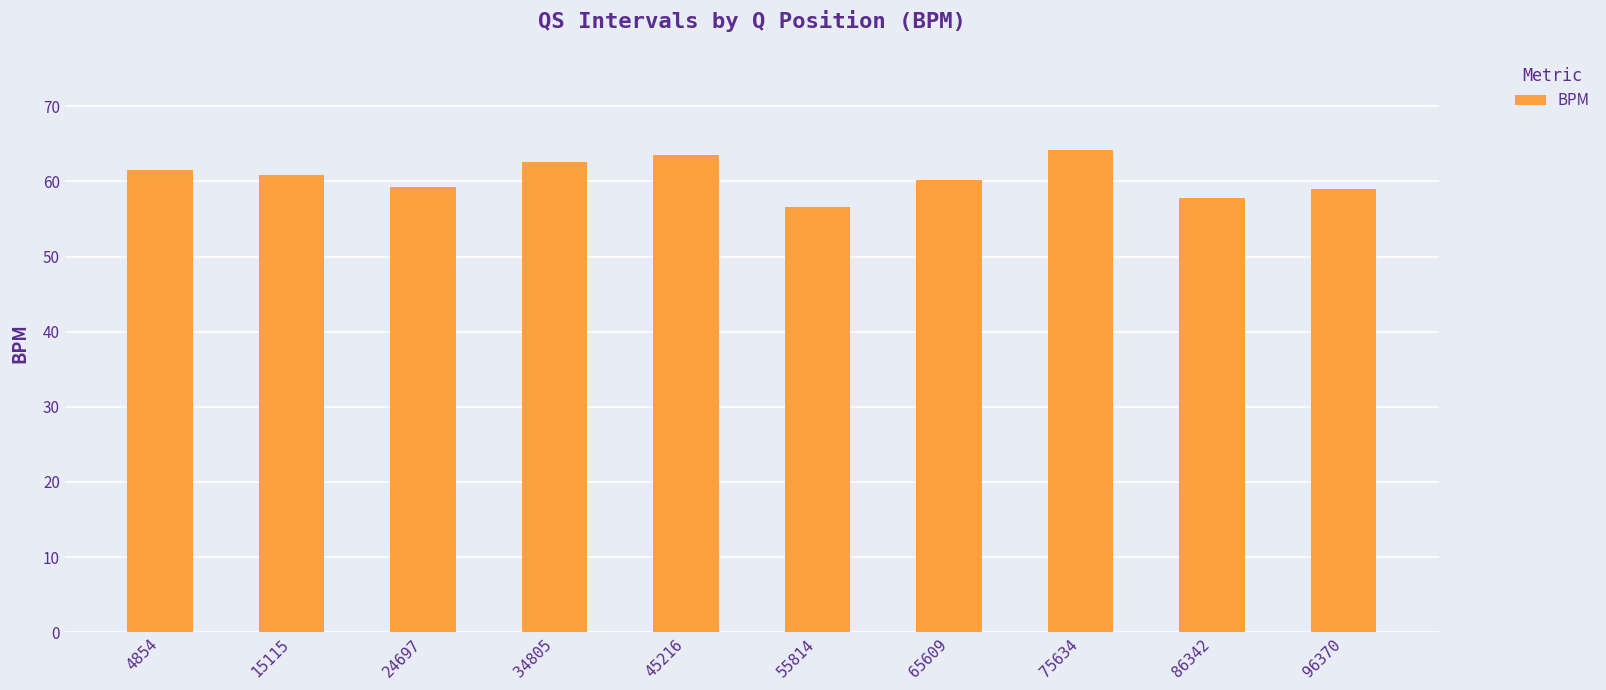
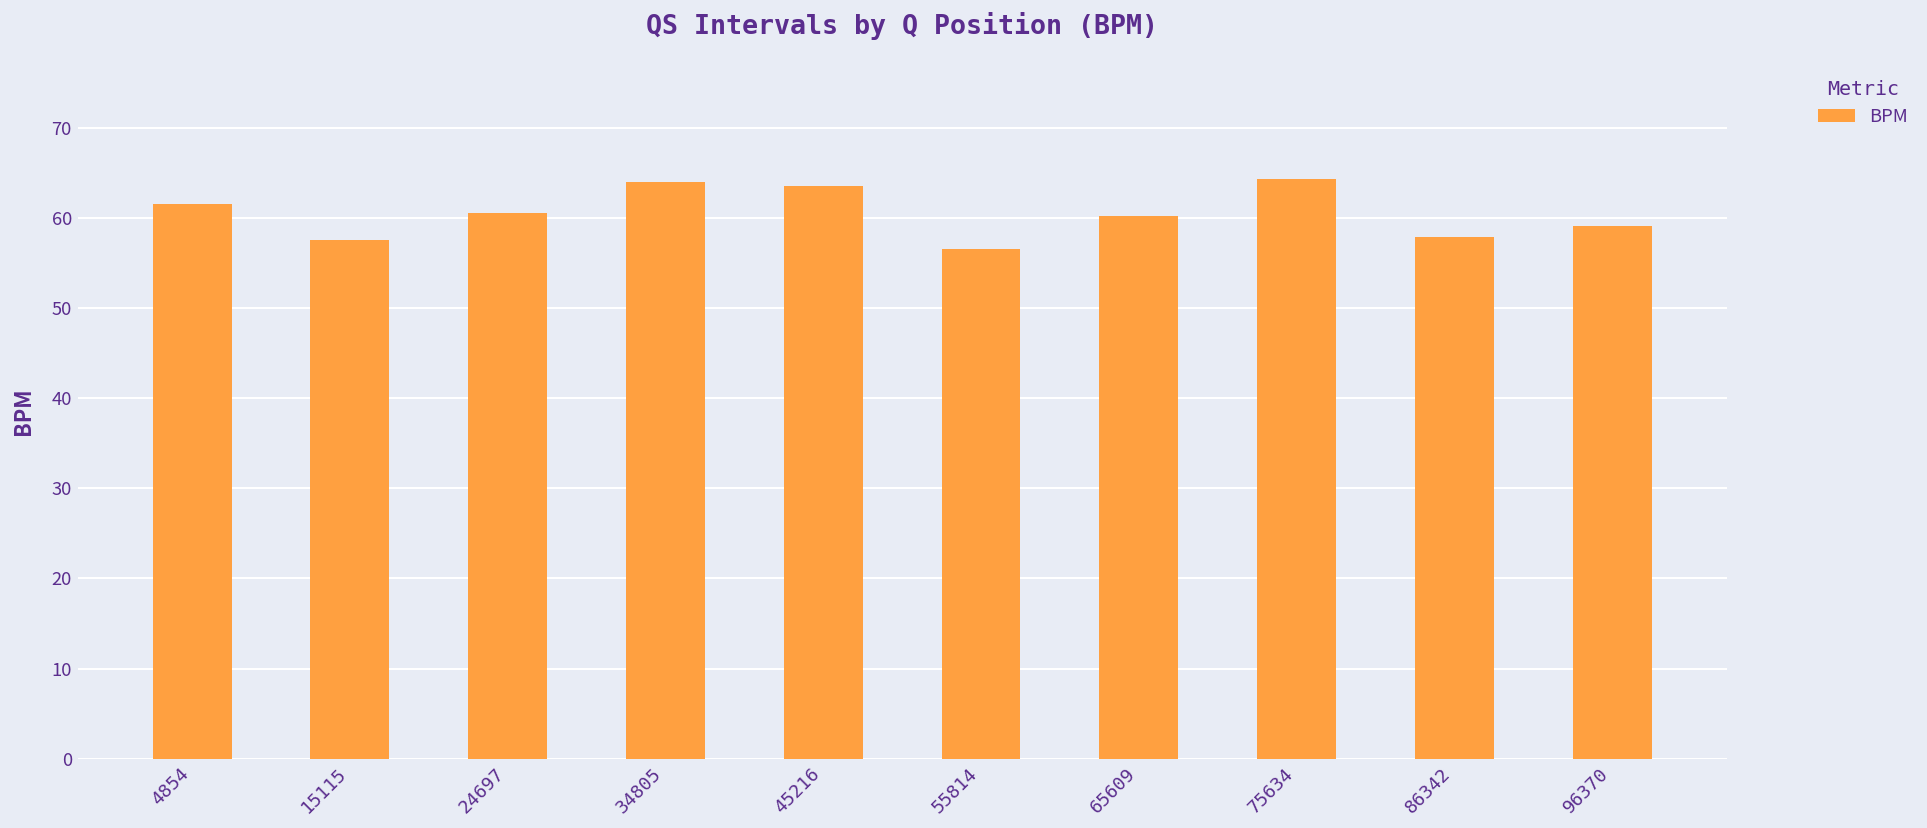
15115: 61 -> 58
24697: 59 -> 61
34805: 63 -> 64
